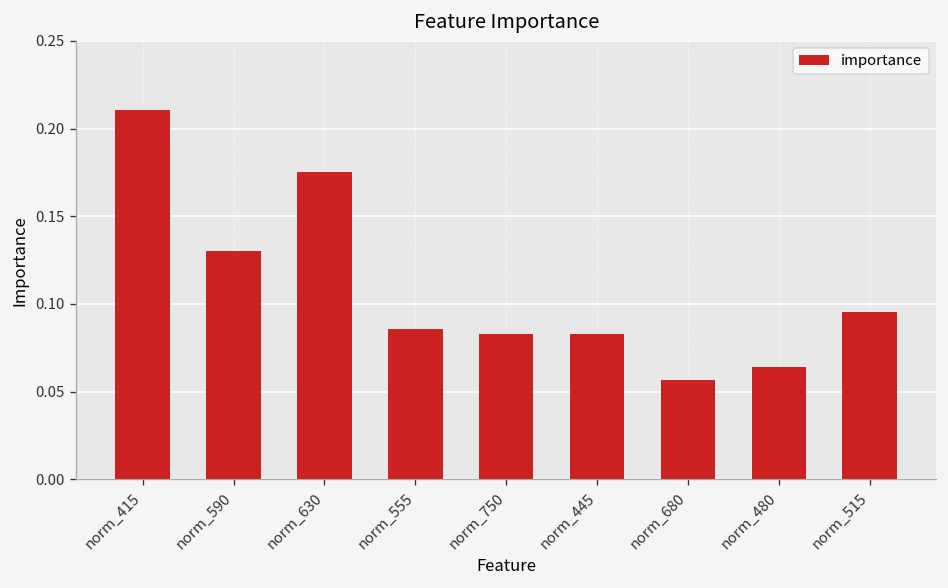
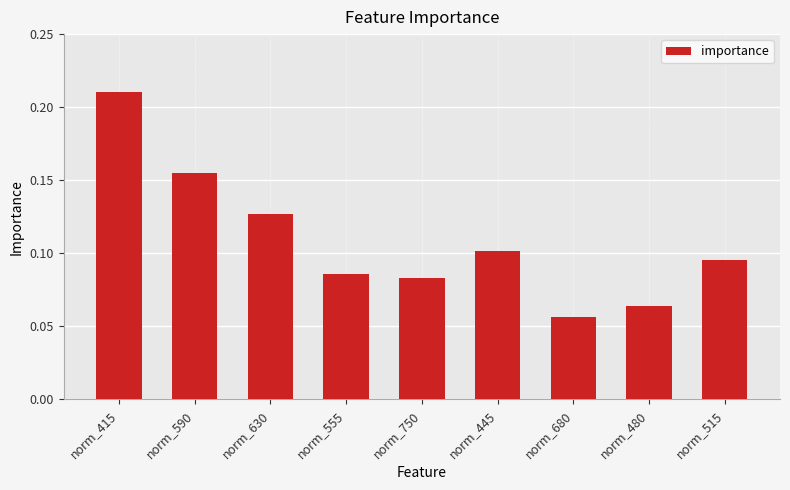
norm_590: 0.130 -> 0.155
norm_630: 0.175 -> 0.127
norm_445: 0.083 -> 0.102
